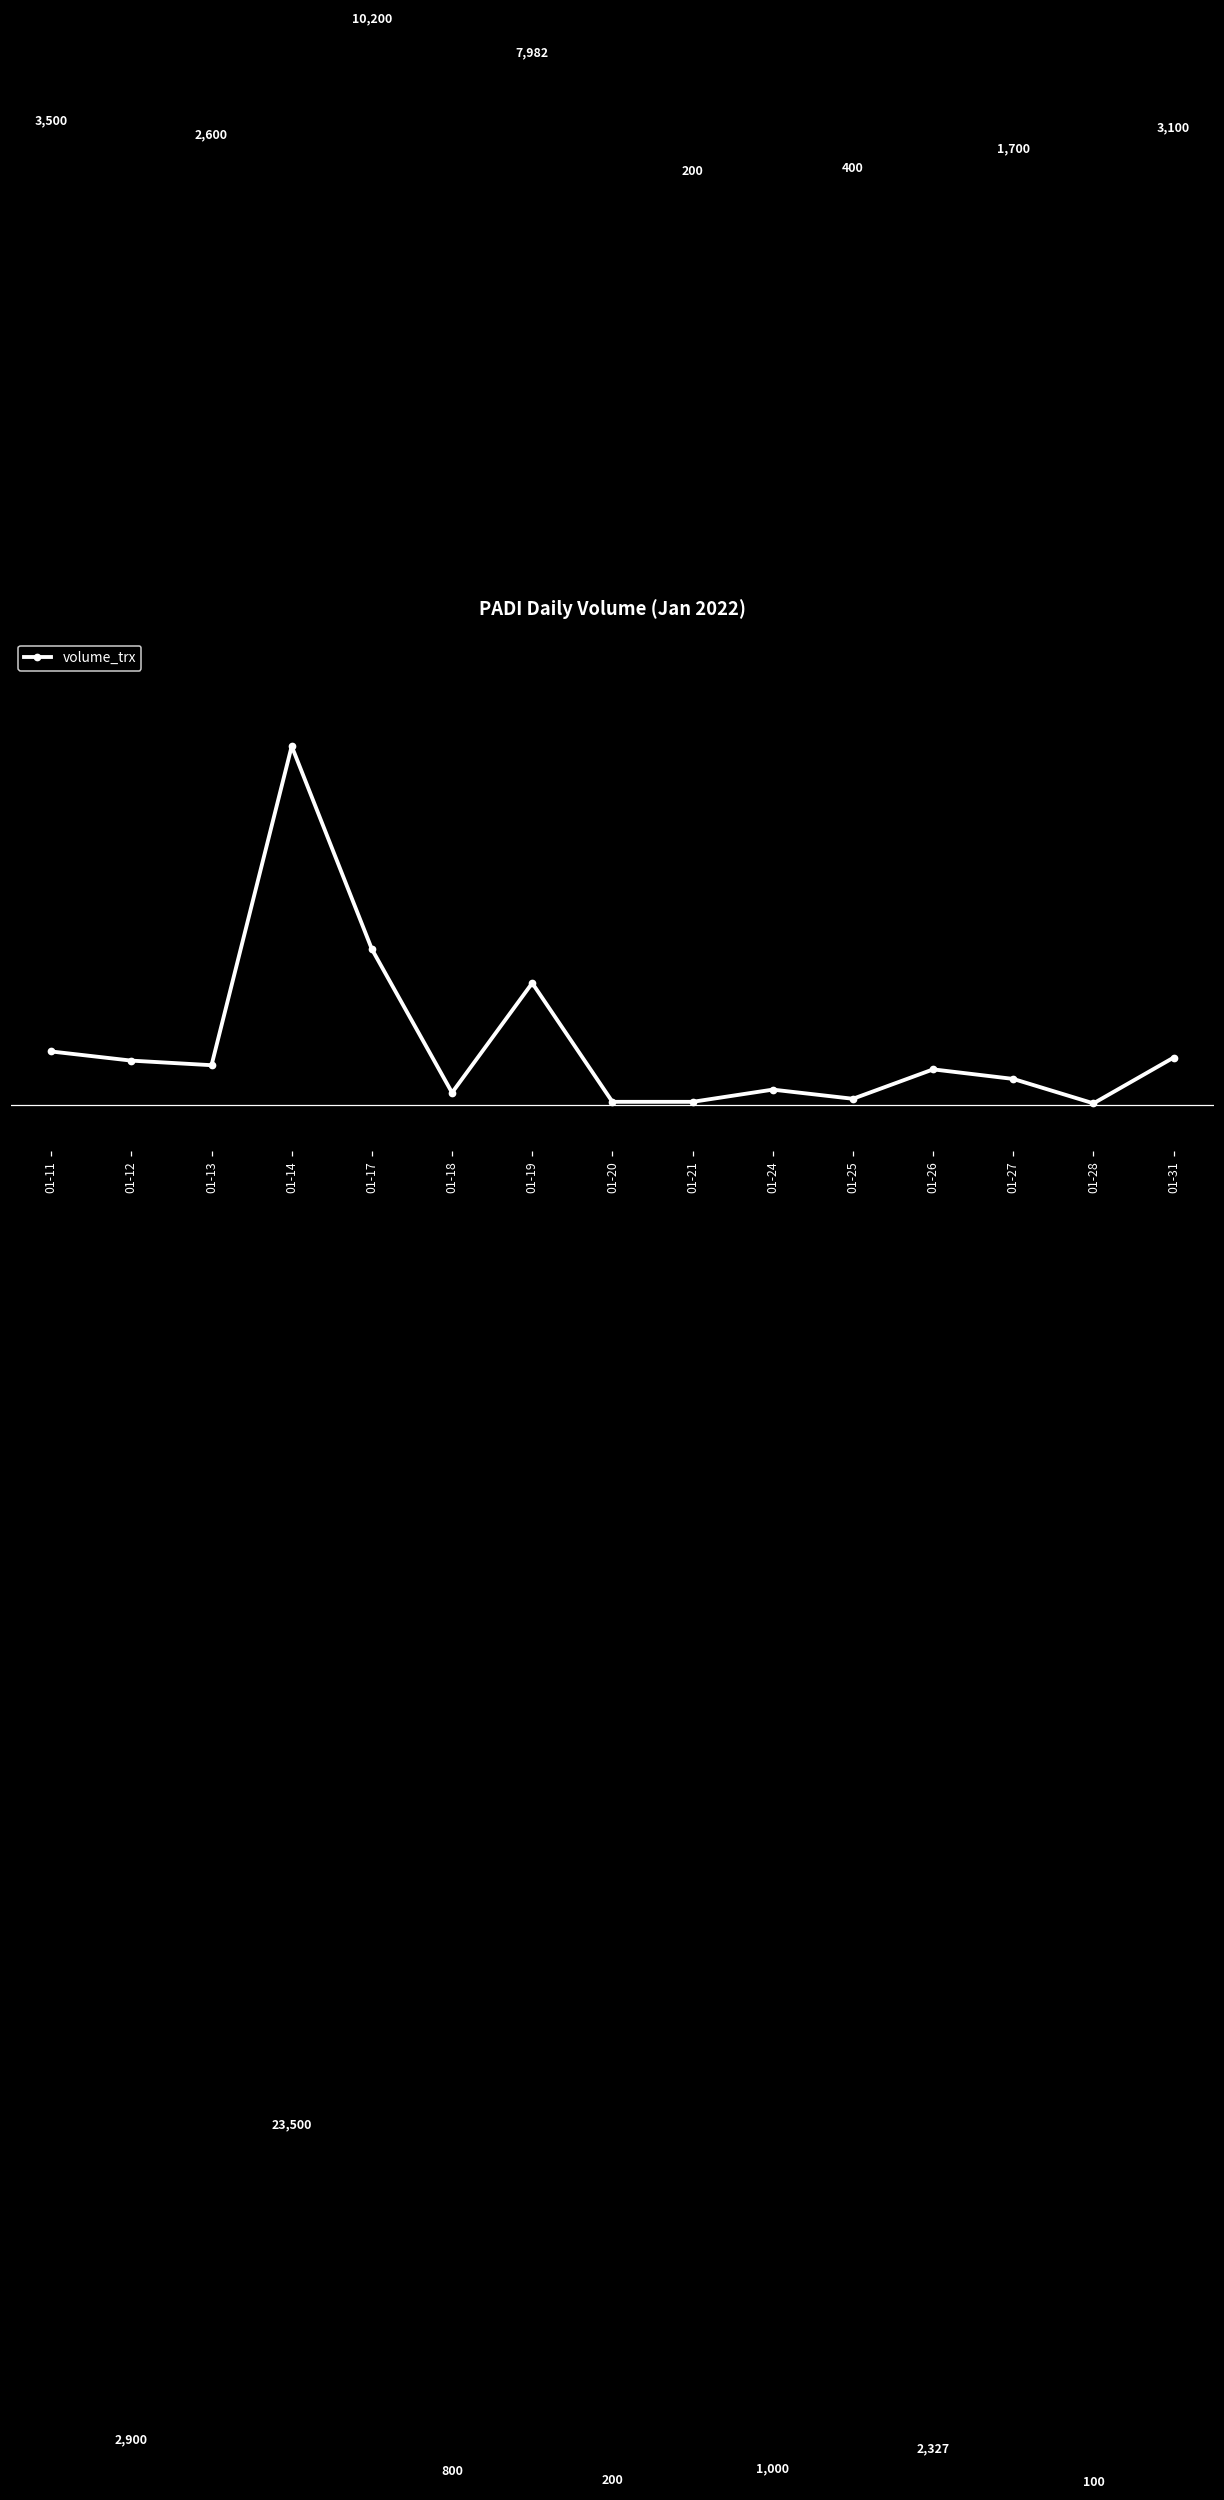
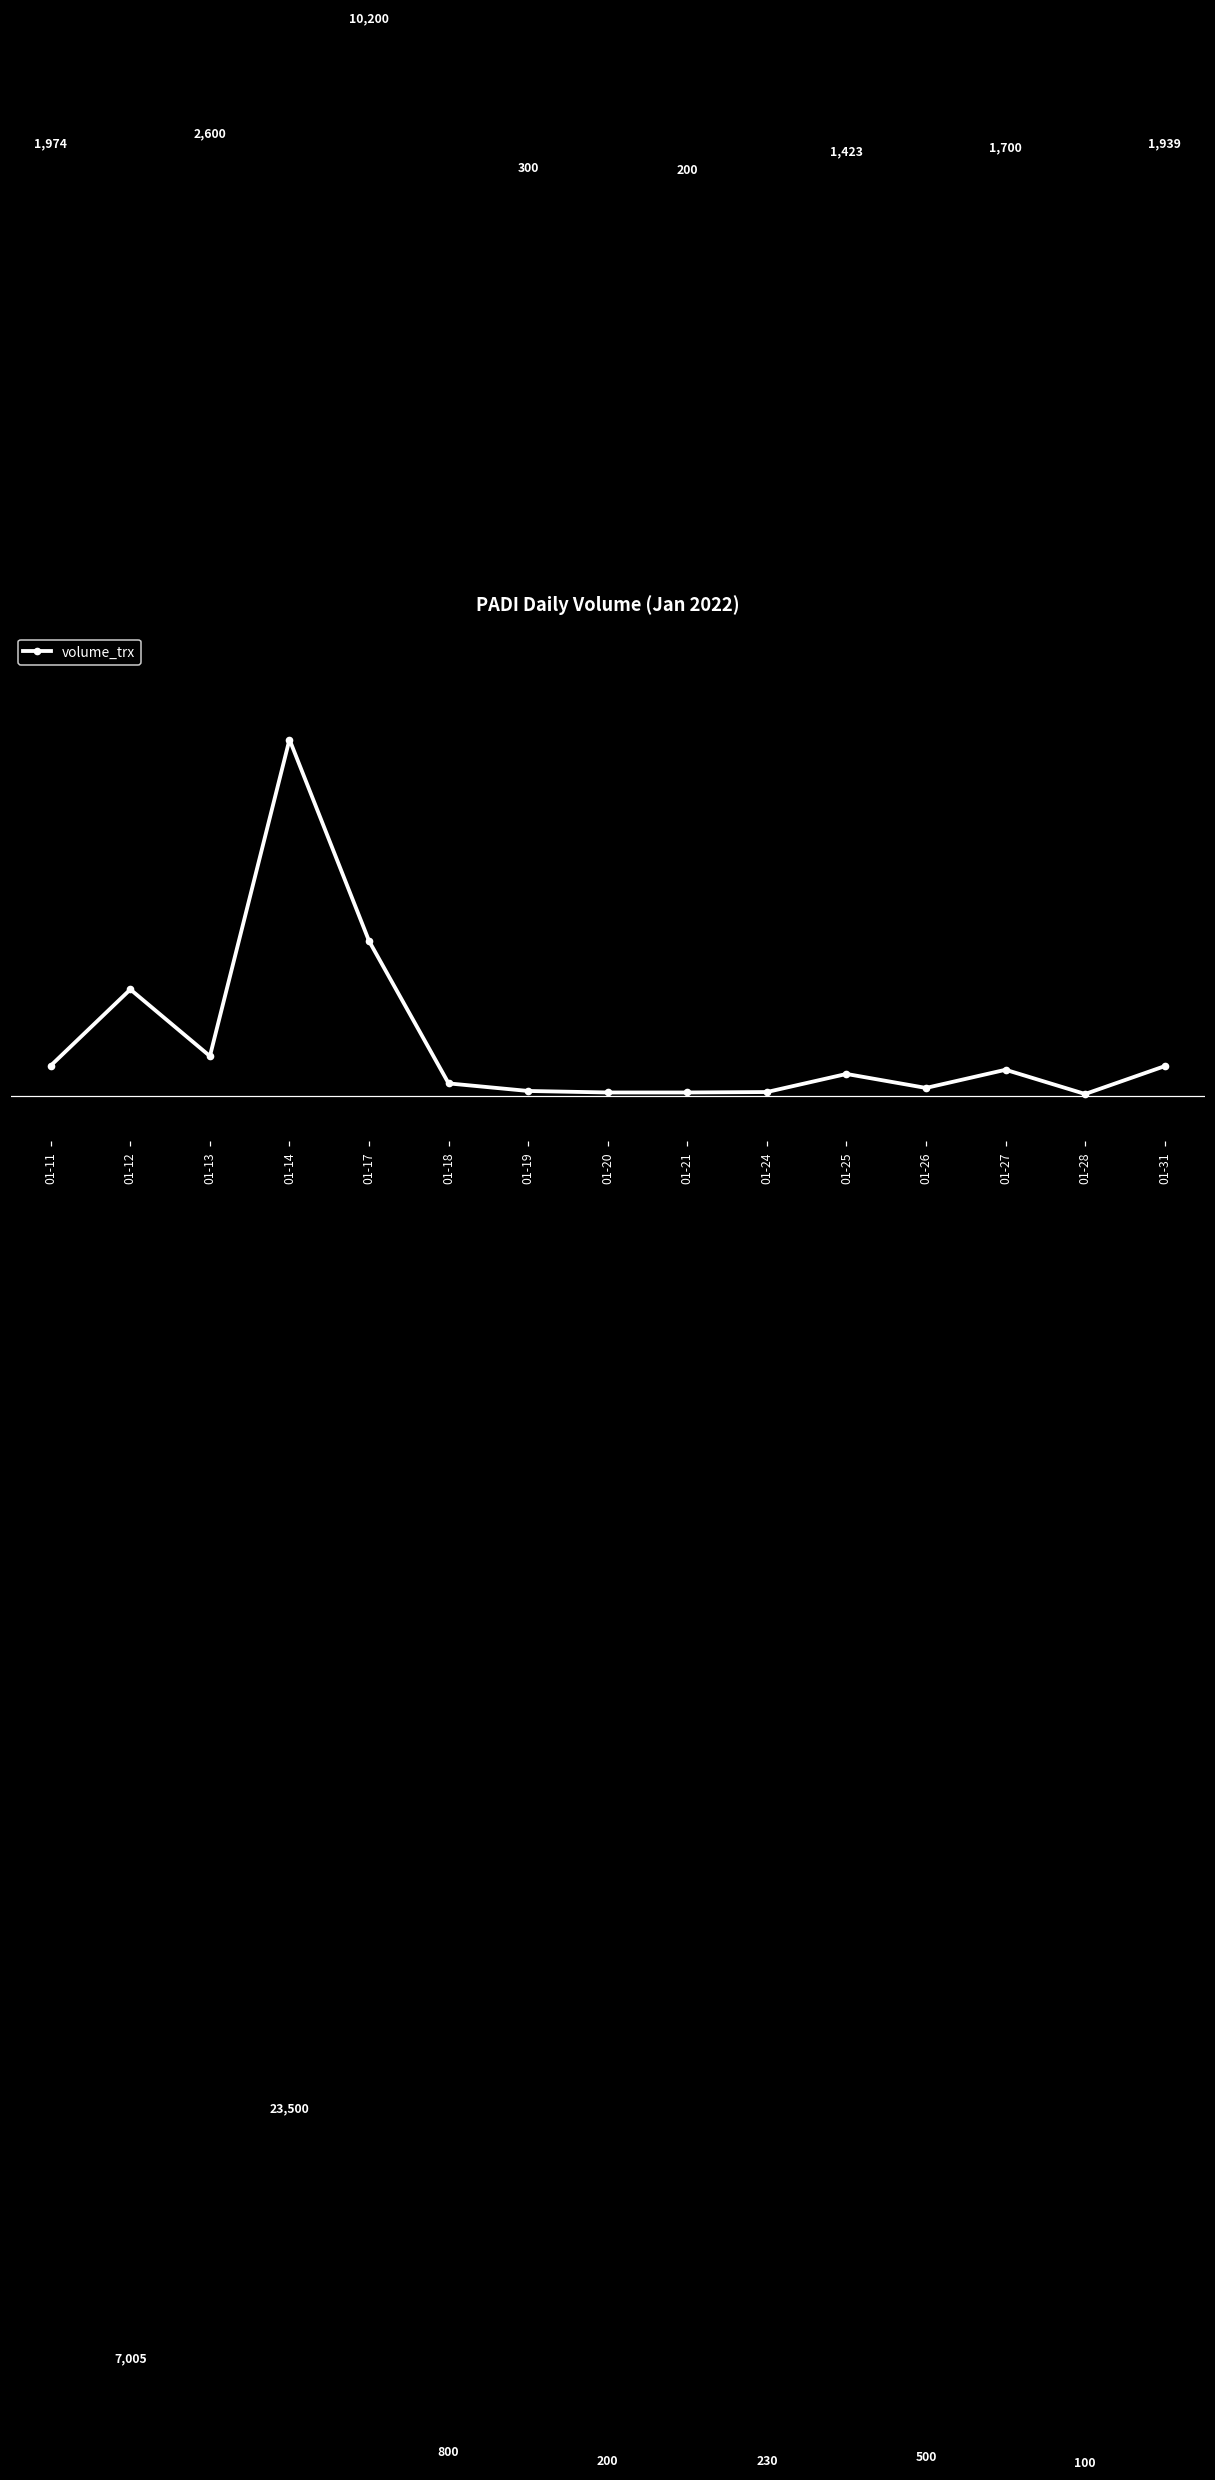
01-11: 3,500 -> 1,974
01-12: 2,900 -> 7,005
01-19: 7,982 -> 300
01-24: 1,000 -> 230
01-25: 400 -> 1,423
01-26: 2,327 -> 500
01-31: 3,100 -> 1,939
